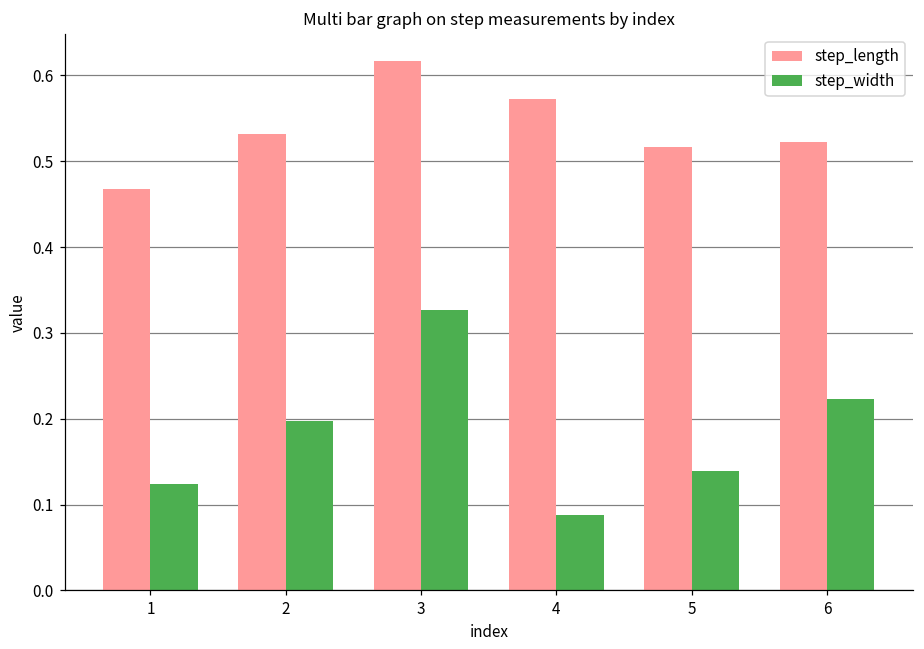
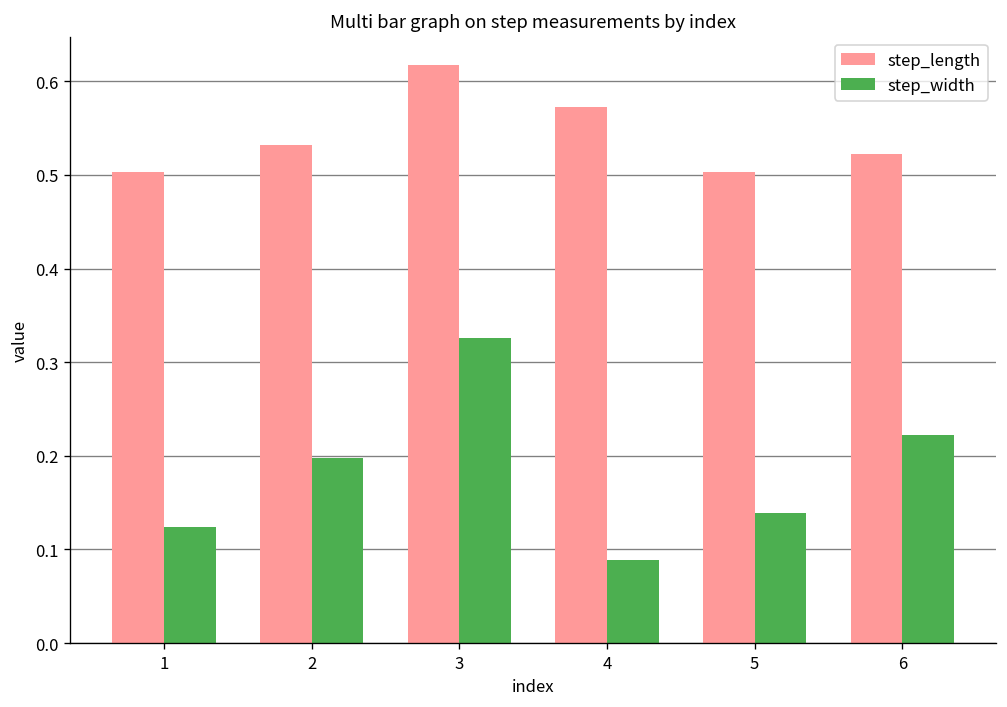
step_length, 1: 0.47 -> 0.50
step_length, 5: 0.52 -> 0.50
